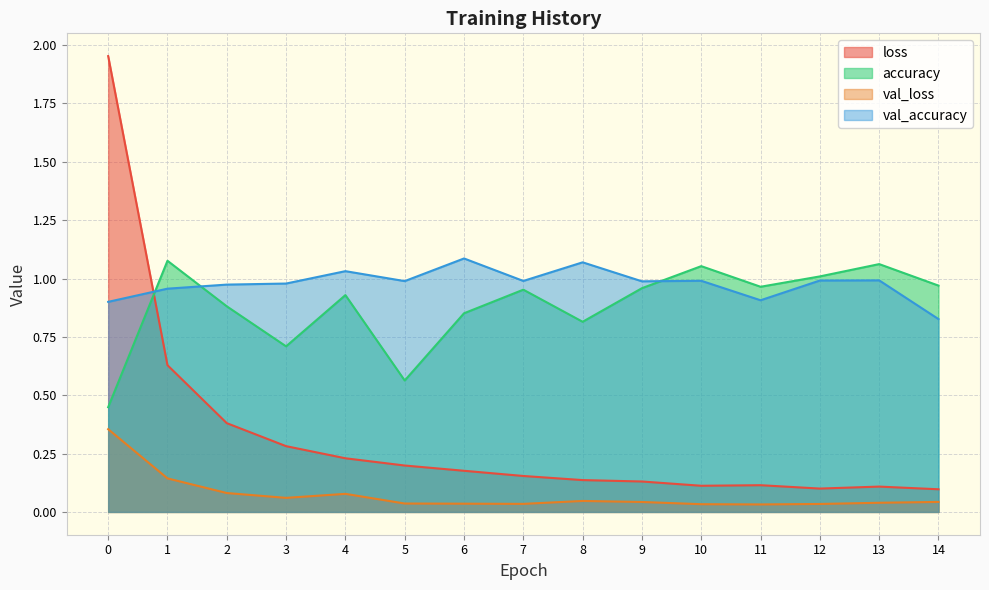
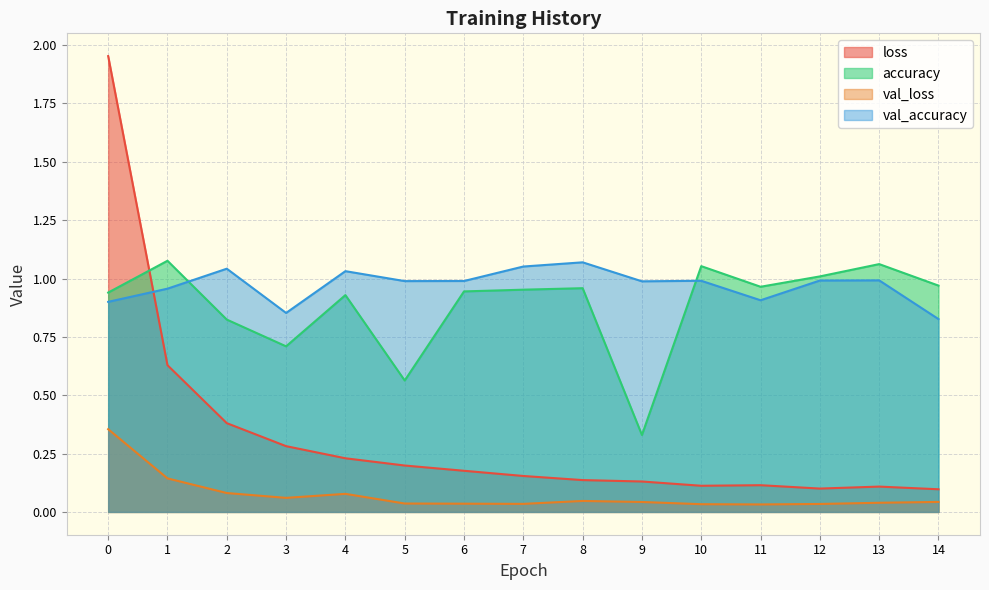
accuracy, 0: 0.45 -> 0.94
accuracy, 2: 0.88 -> 0.82
val_accuracy, 2: 0.97 -> 1.04
val_accuracy, 3: 0.98 -> 0.85
accuracy, 6: 0.85 -> 0.94
val_accuracy, 6: 1.09 -> 0.99
val_accuracy, 7: 0.99 -> 1.05
accuracy, 8: 0.81 -> 0.96
accuracy, 9: 0.96 -> 0.33
